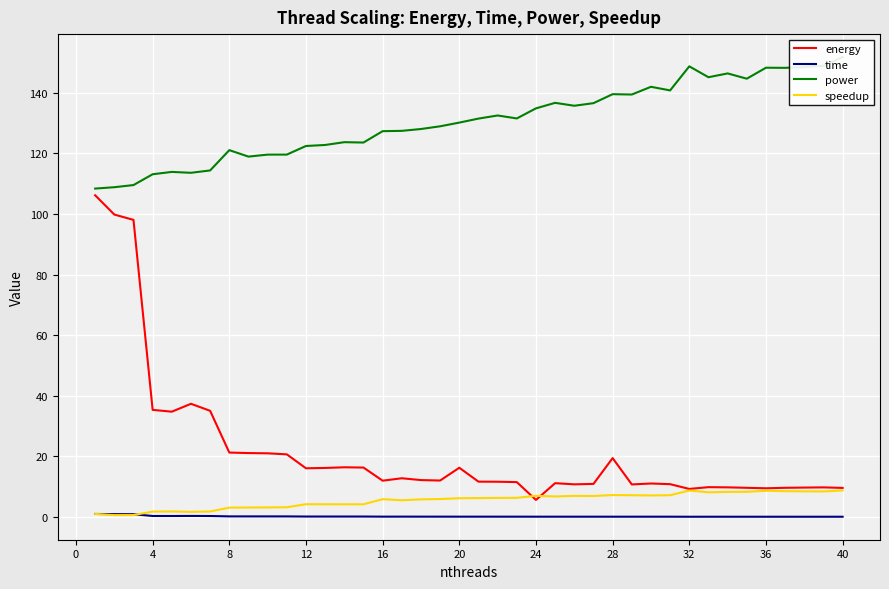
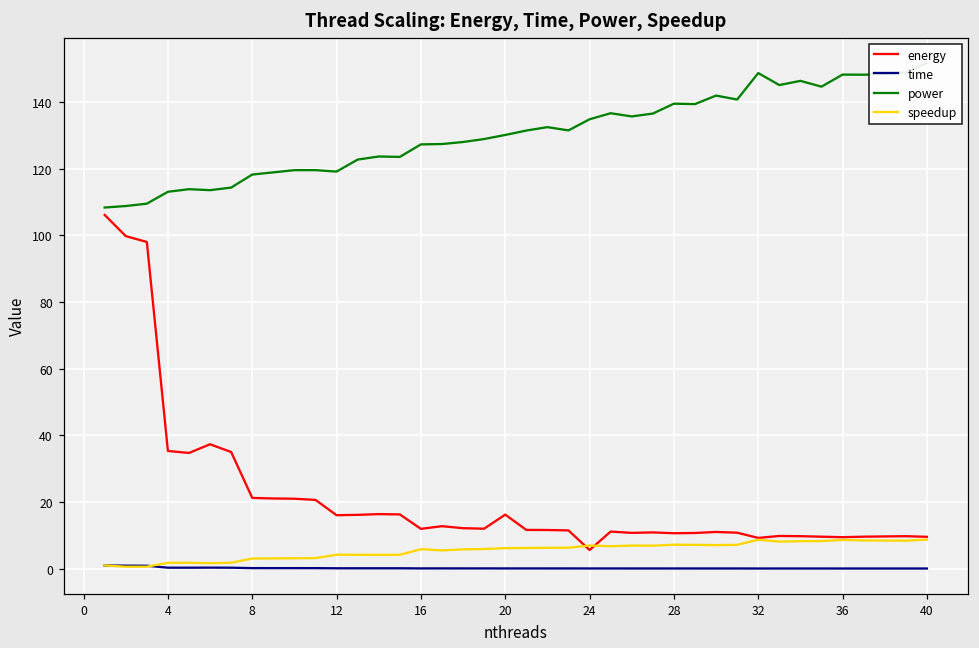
power, 8: 121 -> 118
power, 12: 122 -> 119
energy, 28: 19 -> 11
